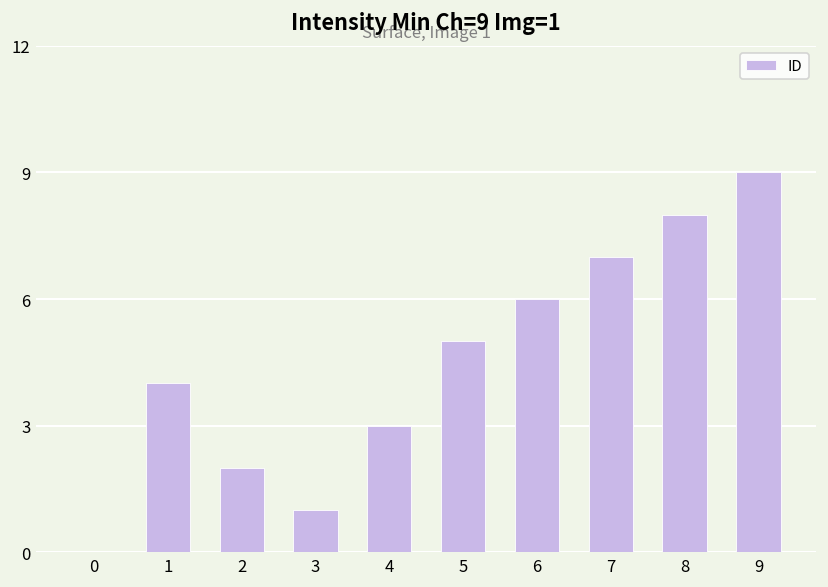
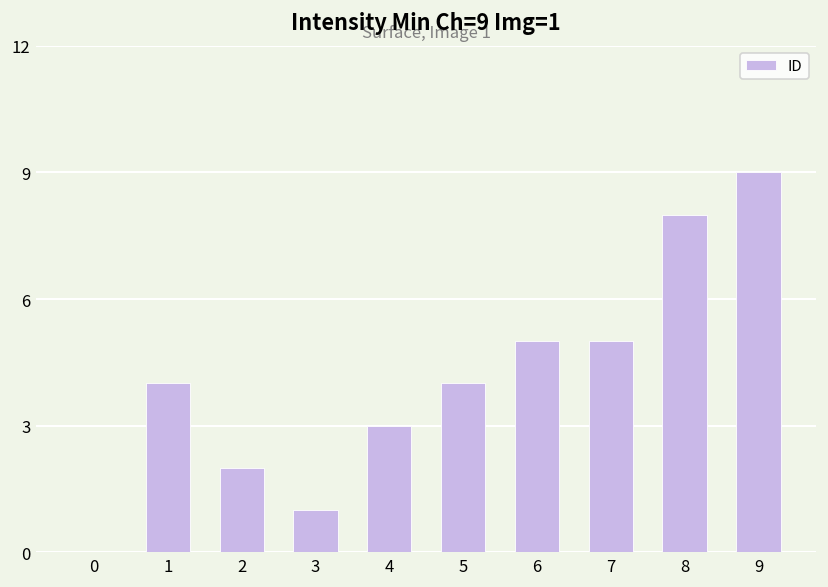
5: 5 -> 4
6: 6 -> 5
7: 7 -> 5
